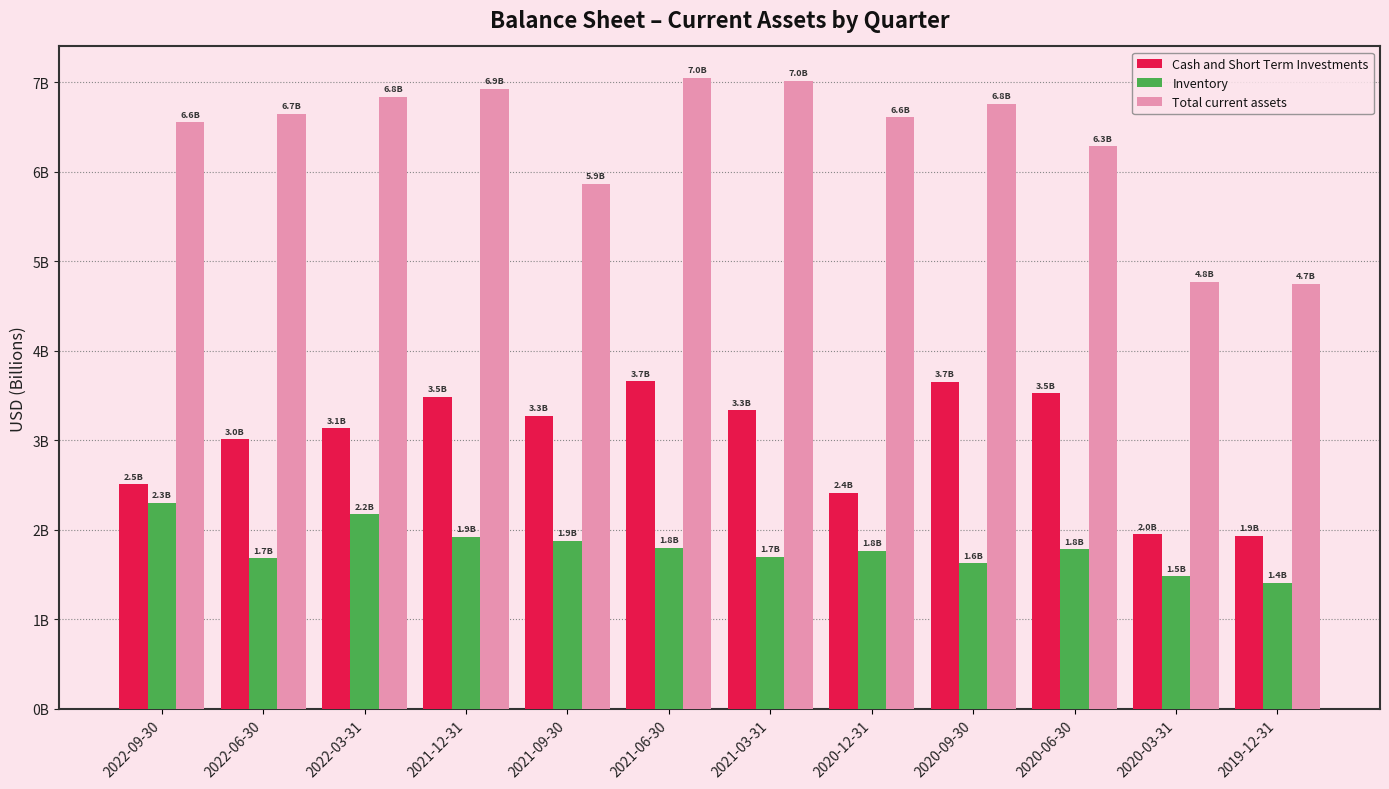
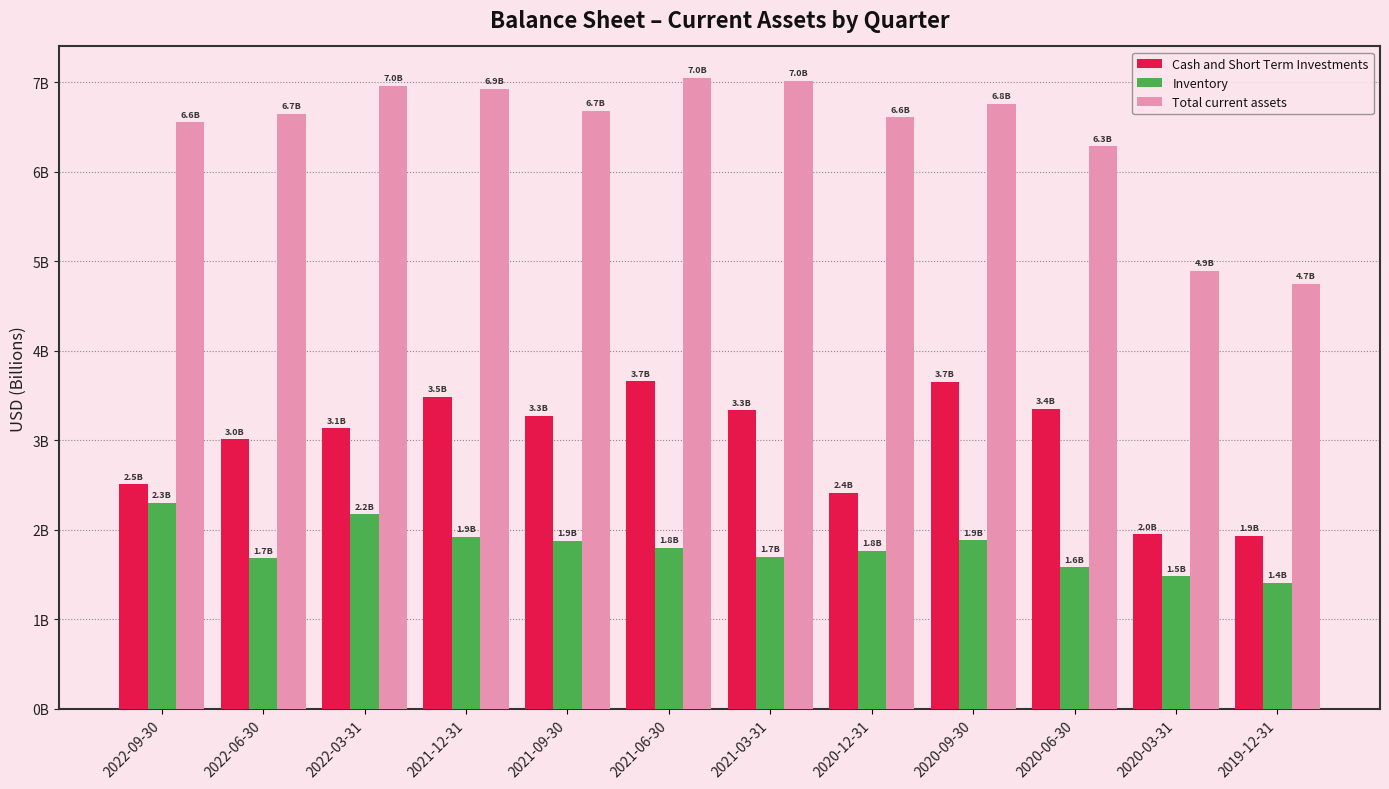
Total current assets, 2022-03-31: 6.8B -> 7.0B
Total current assets, 2021-09-30: 5.9B -> 6.7B
Inventory, 2020-09-30: 1.6B -> 1.9B
Cash and Short Term Investments, 2020-06-30: 3.5B -> 3.4B
Inventory, 2020-06-30: 1.8B -> 1.6B
Total current assets, 2020-03-31: 4.8B -> 4.9B
